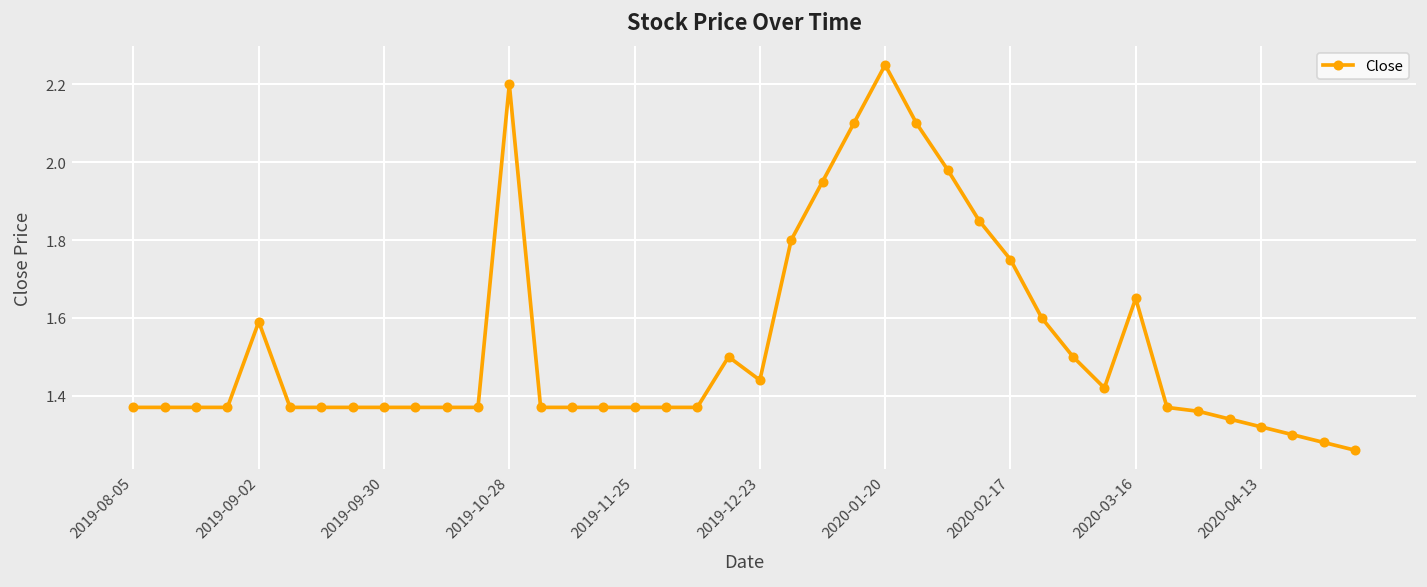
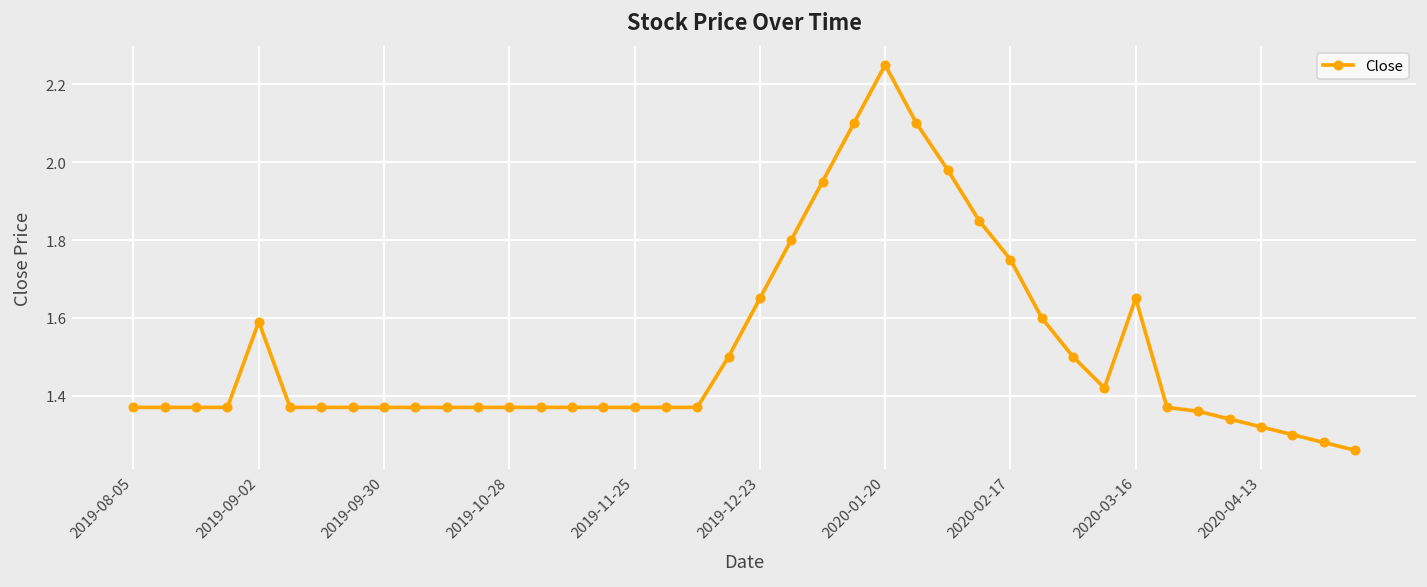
2019-10-28: 2.20 -> 1.37
2019-12-23: 1.44 -> 1.65
